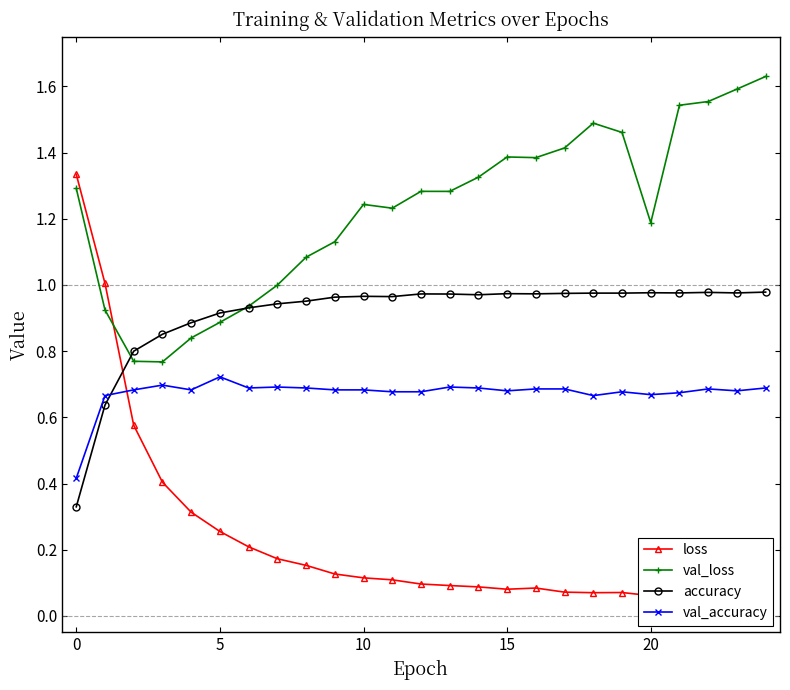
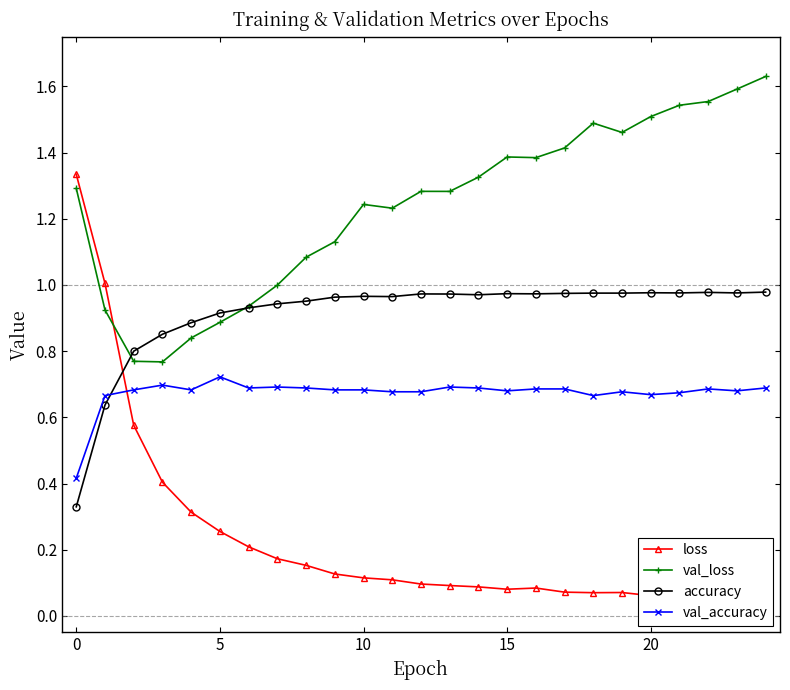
val_loss, 20: 1.19 -> 1.51
